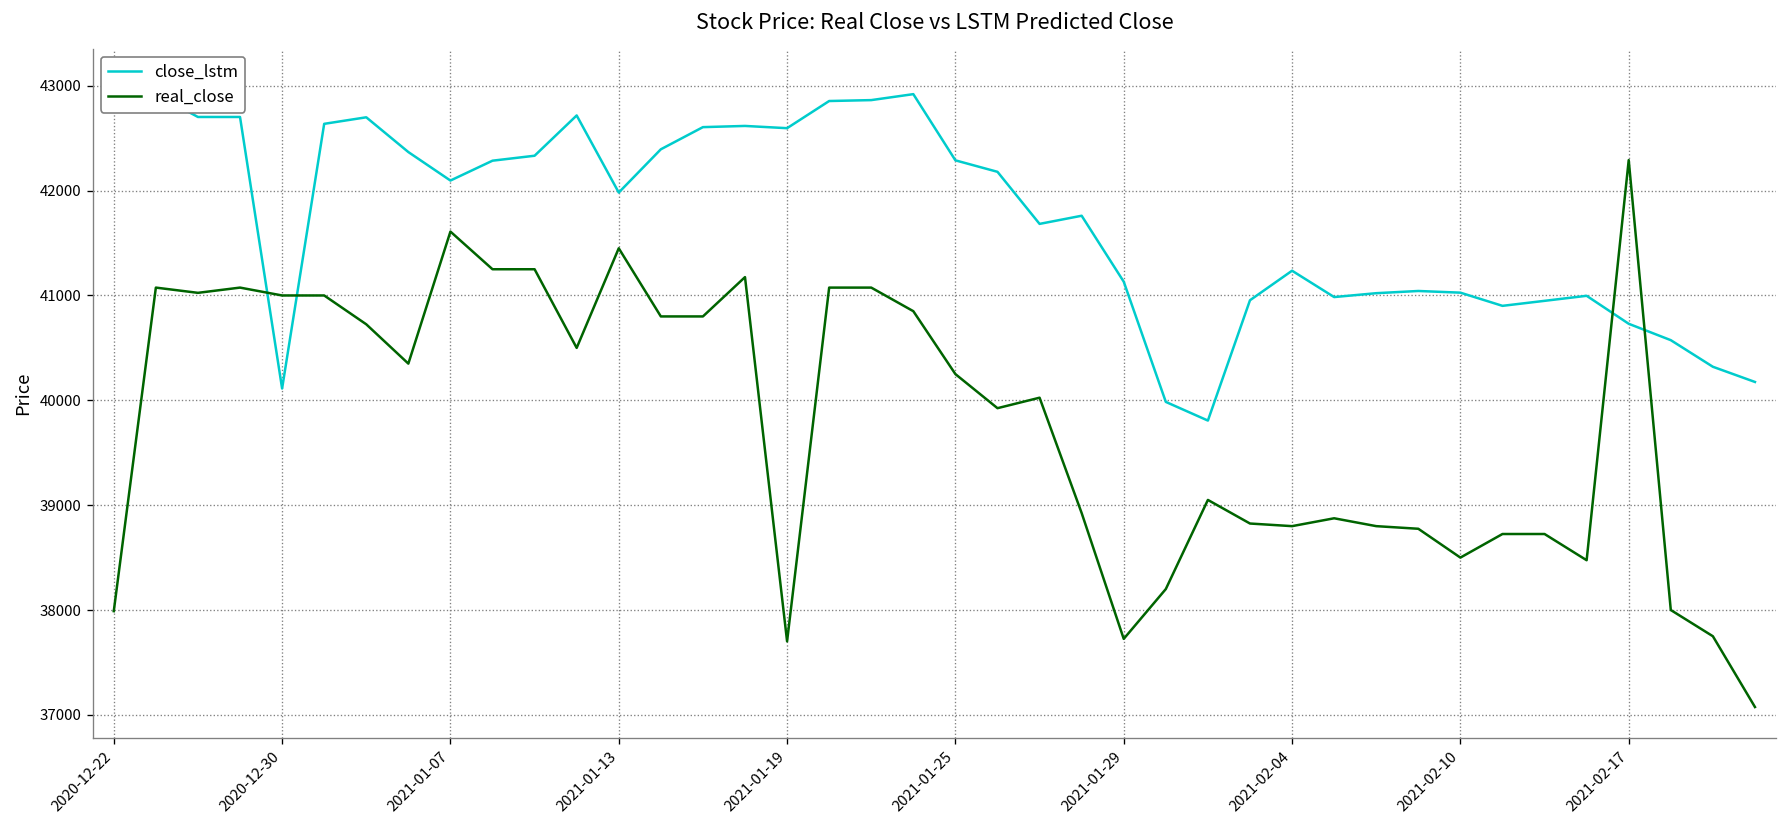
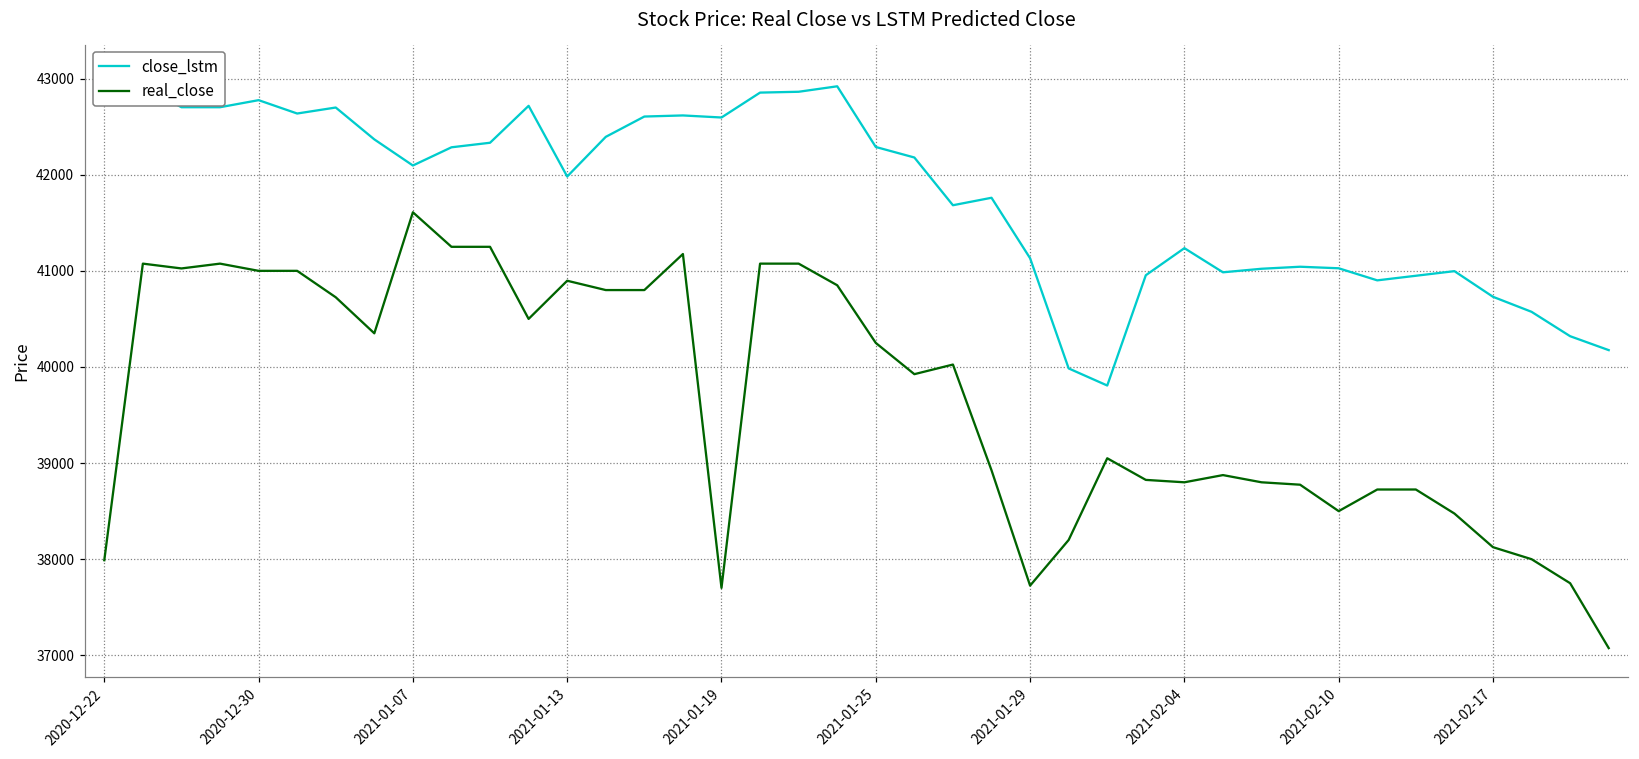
close_lstm, 2020-12-30: 40100 -> 42800
real_close, 2021-01-13: 41500 -> 40900
real_close, 2021-02-17: 42300 -> 38100
